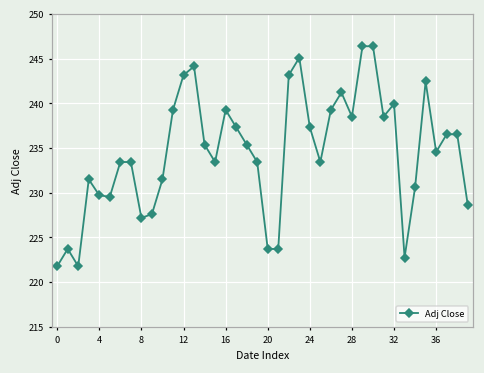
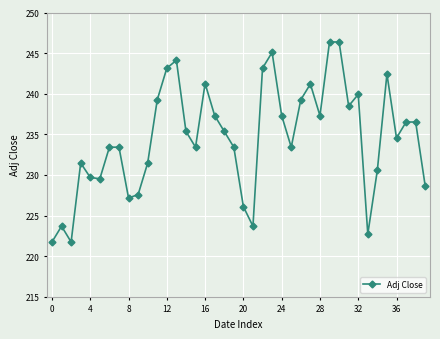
16: 239 -> 241
20: 224 -> 226
28: 238 -> 237
